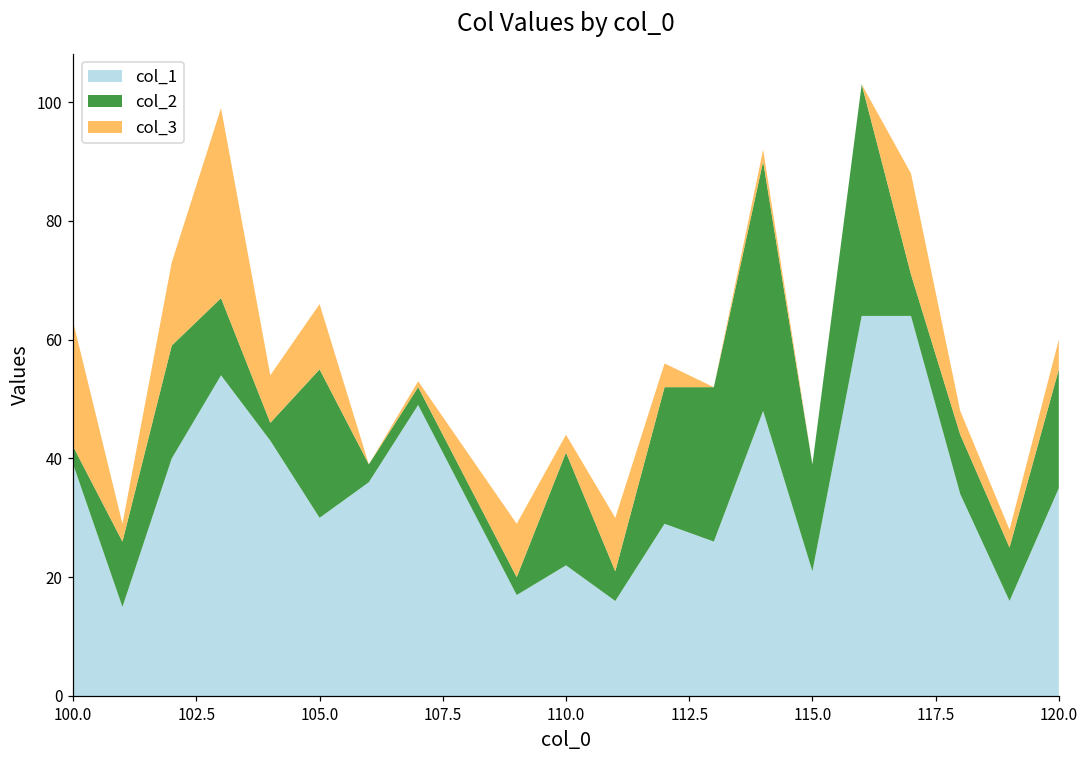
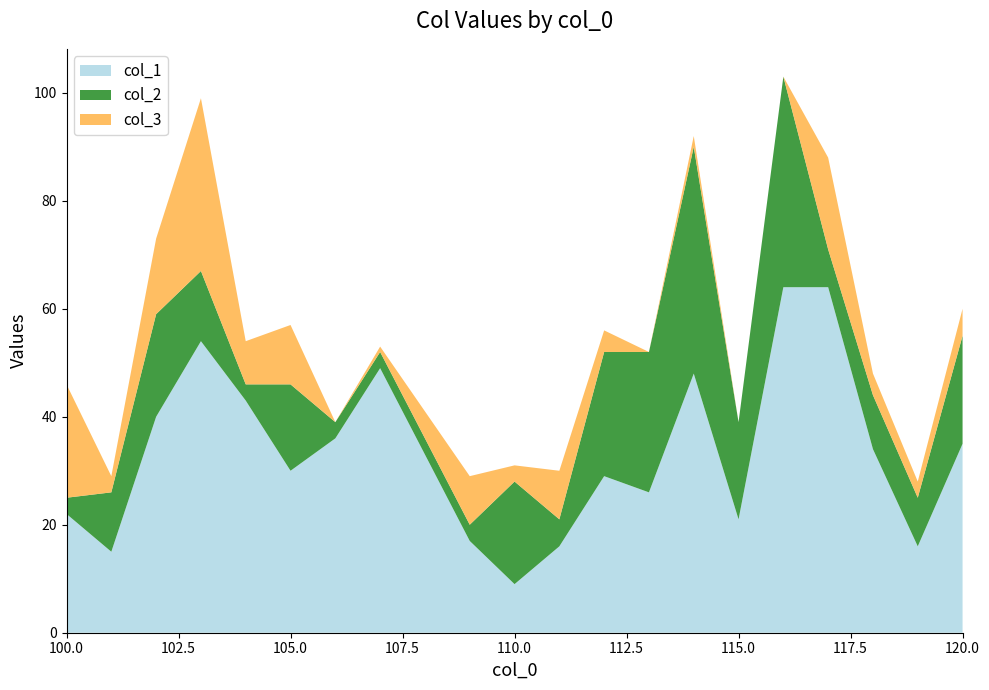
col_1, 100.0: 39 -> 22
col_2, 105.0: 25 -> 16
col_1, 110.0: 22 -> 9
